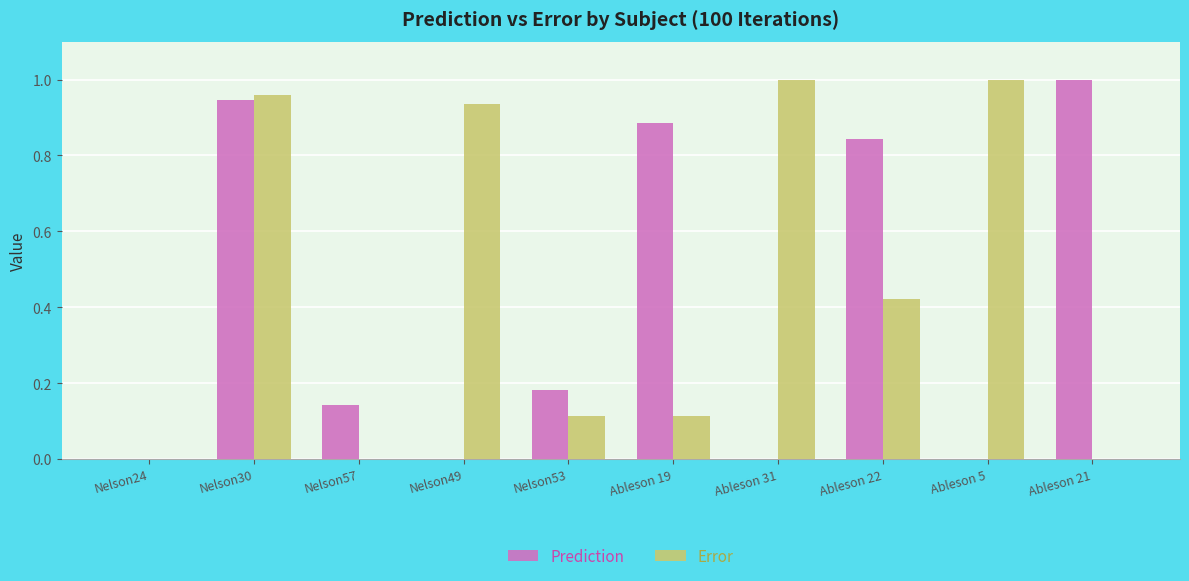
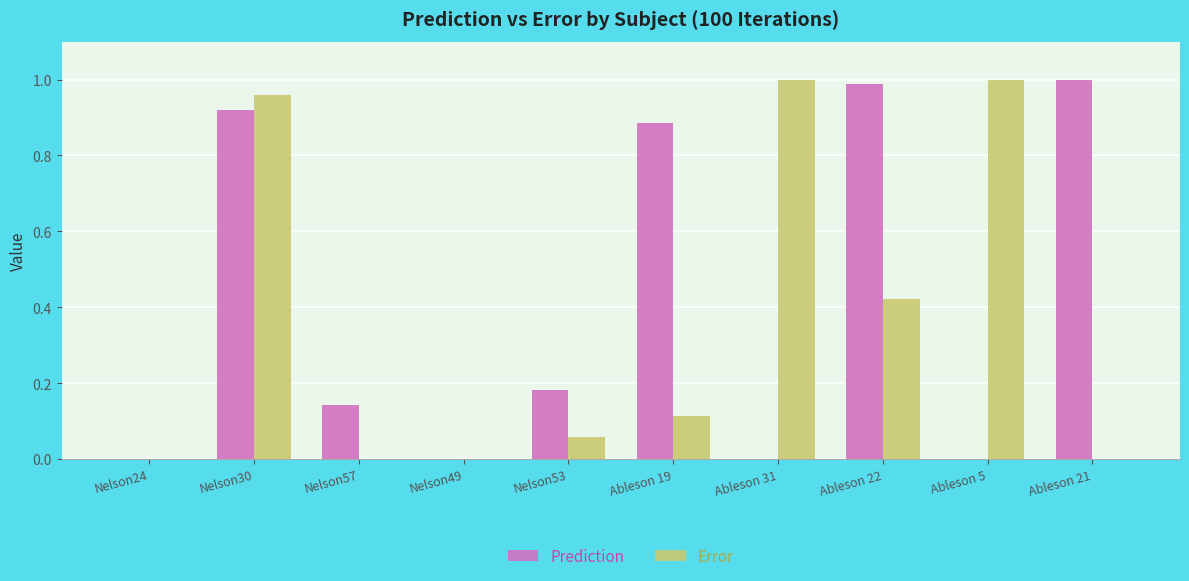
Prediction, Nelson30: 0.95 -> 0.92
Error, Nelson49: 0.94 -> 0.00
Error, Nelson53: 0.11 -> 0.06
Prediction, Ableson 22: 0.84 -> 0.99
